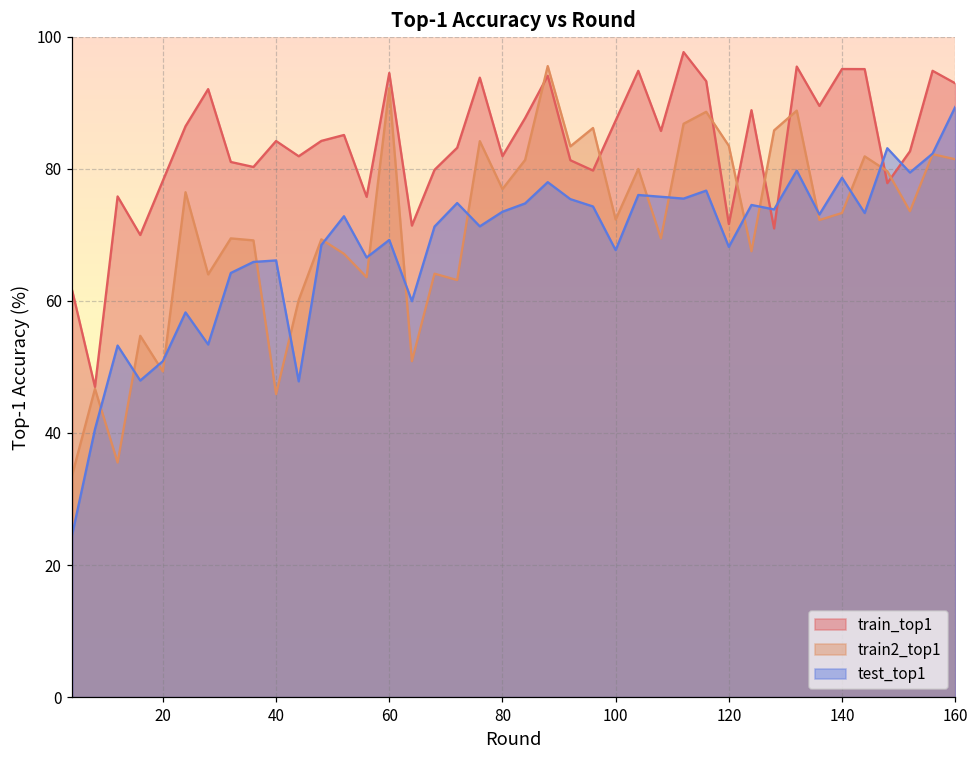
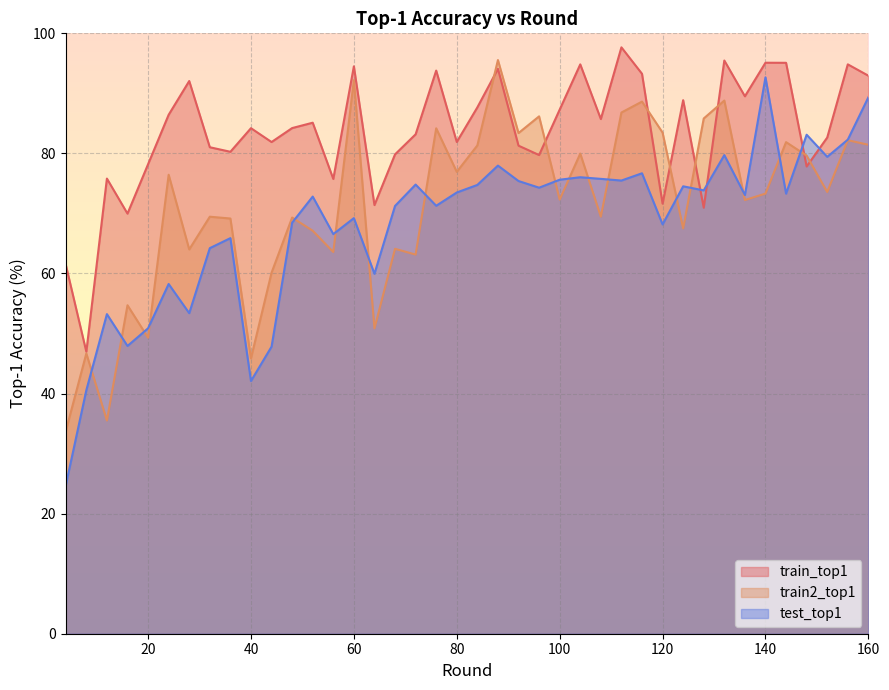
test_top1, 40: 66 -> 42
test_top1, 100: 68 -> 76
test_top1, 140: 79 -> 93
